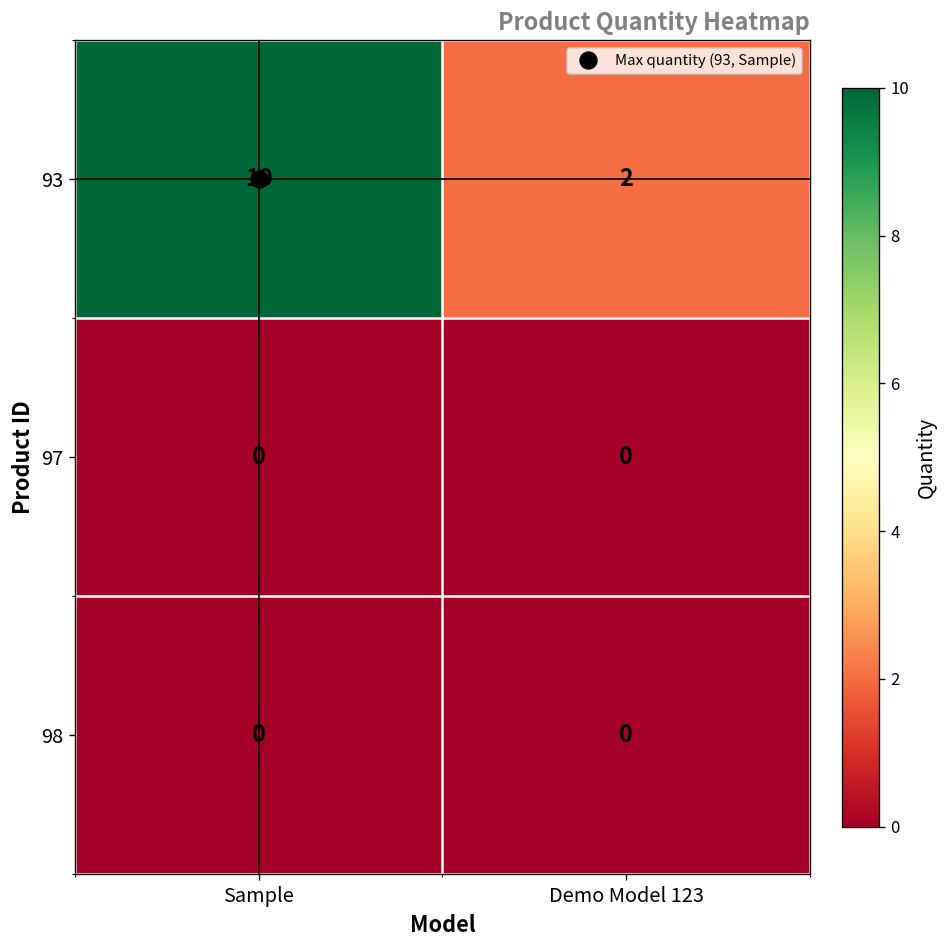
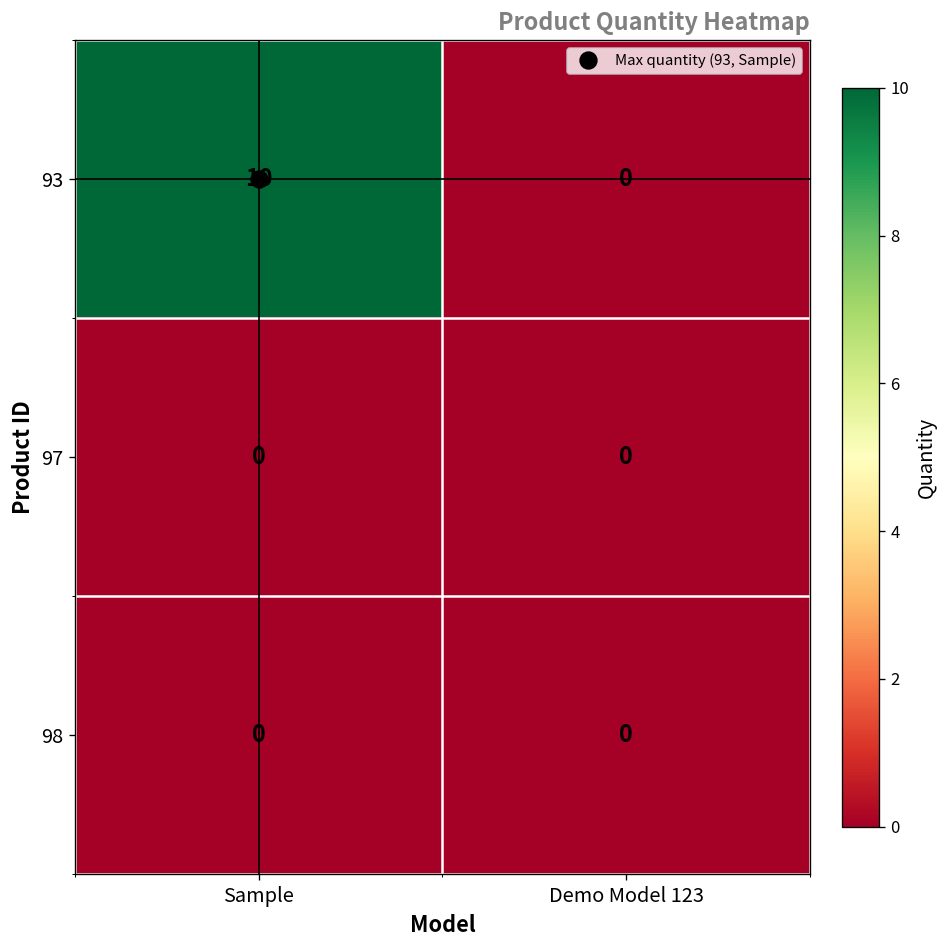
93, Demo Model 123: 2 -> 0
